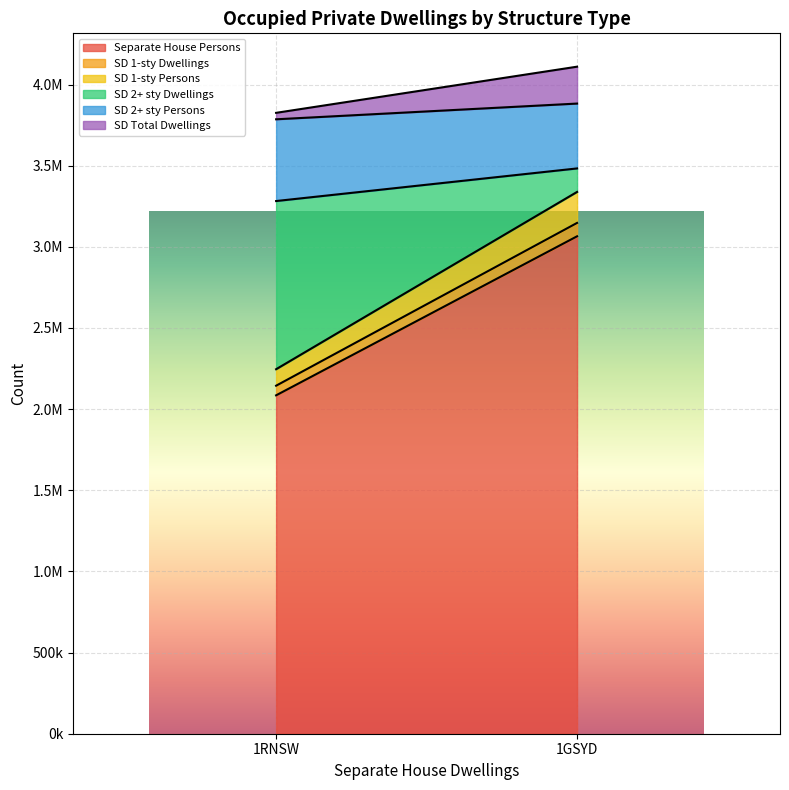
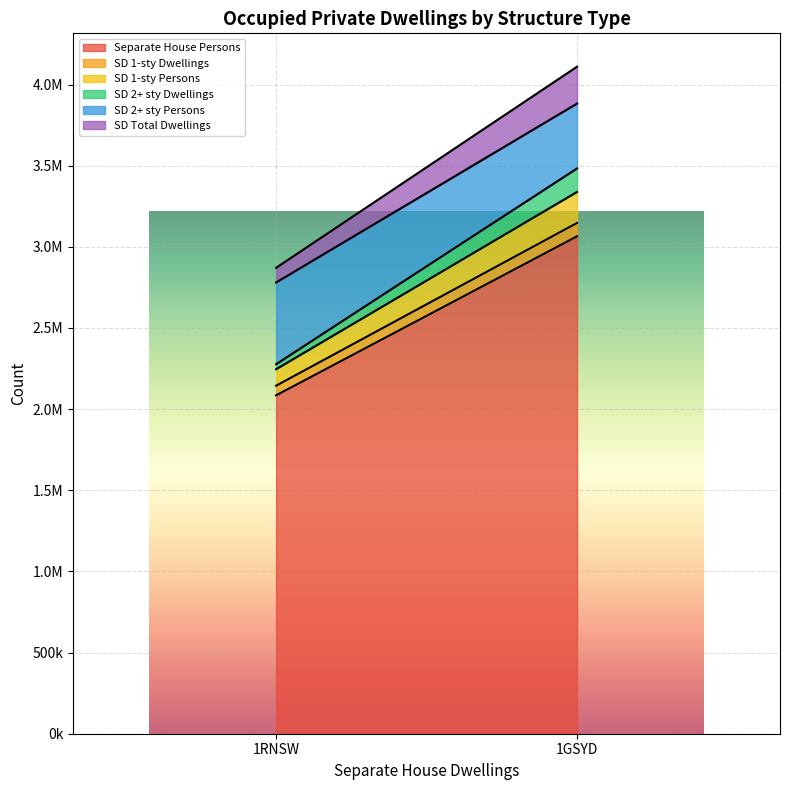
SD 2+ sty Dwellings, 1RNSW: 1040000 -> 30000
SD Total Dwellings, 1RNSW: 40000 -> 90000
